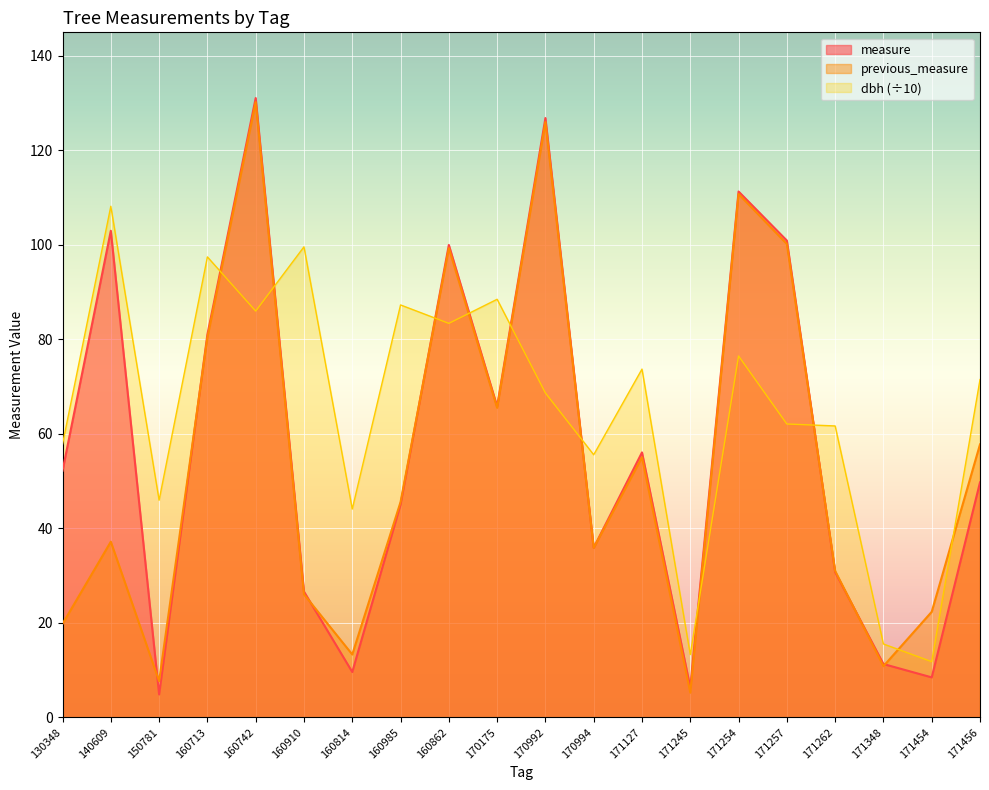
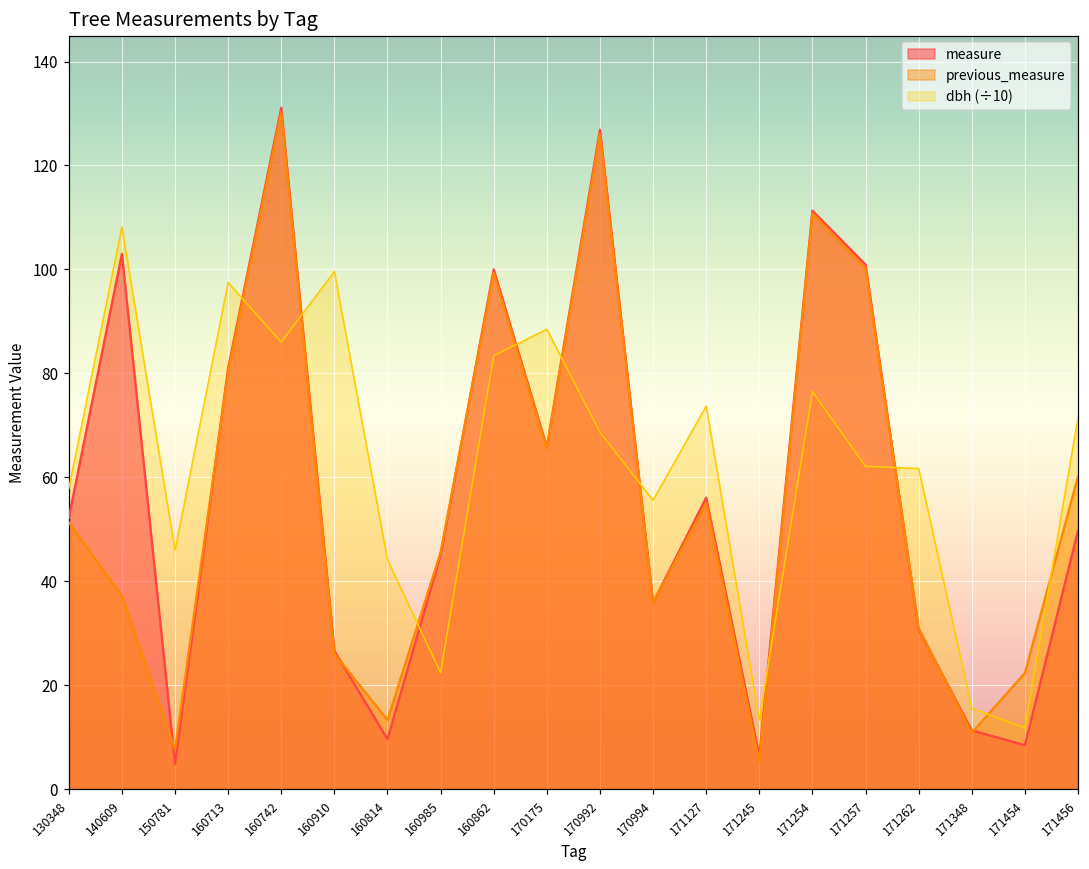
previous_measure, 130348: 20 -> 51
dbh (÷10), 160985: 87 -> 22
previous_measure, 171456: 58 -> 60
